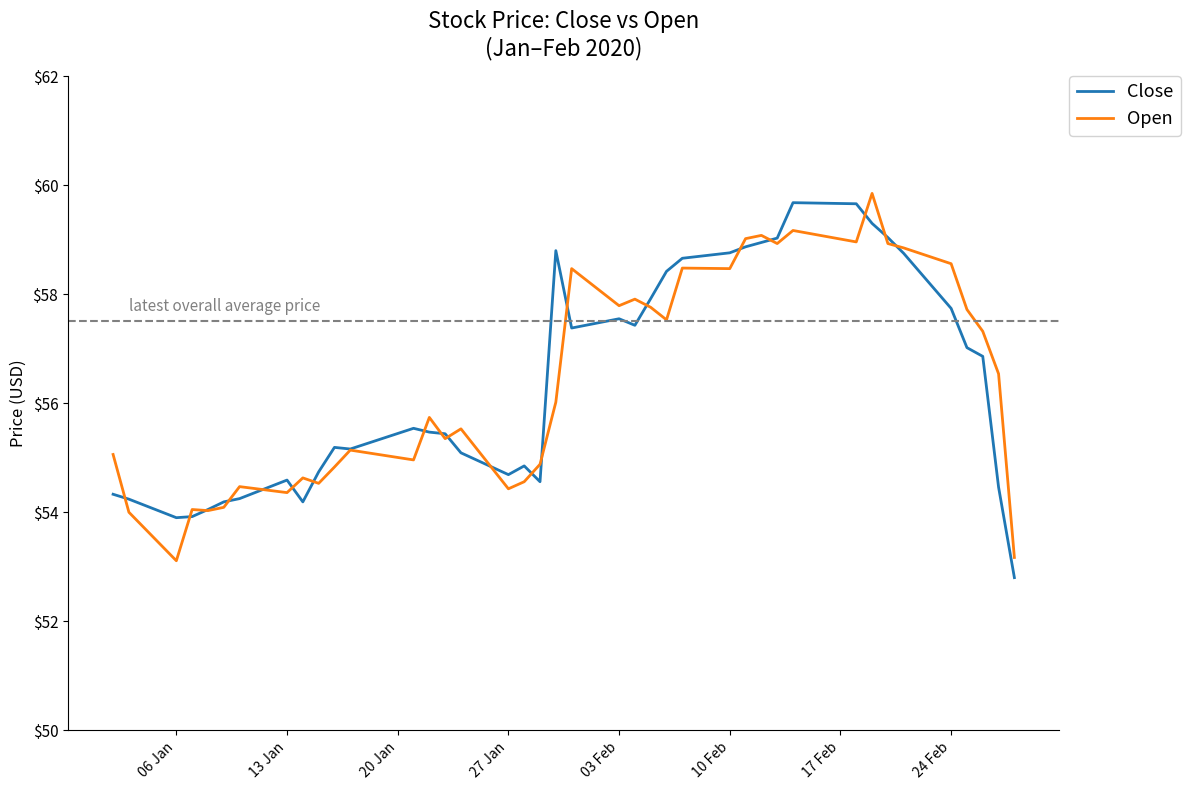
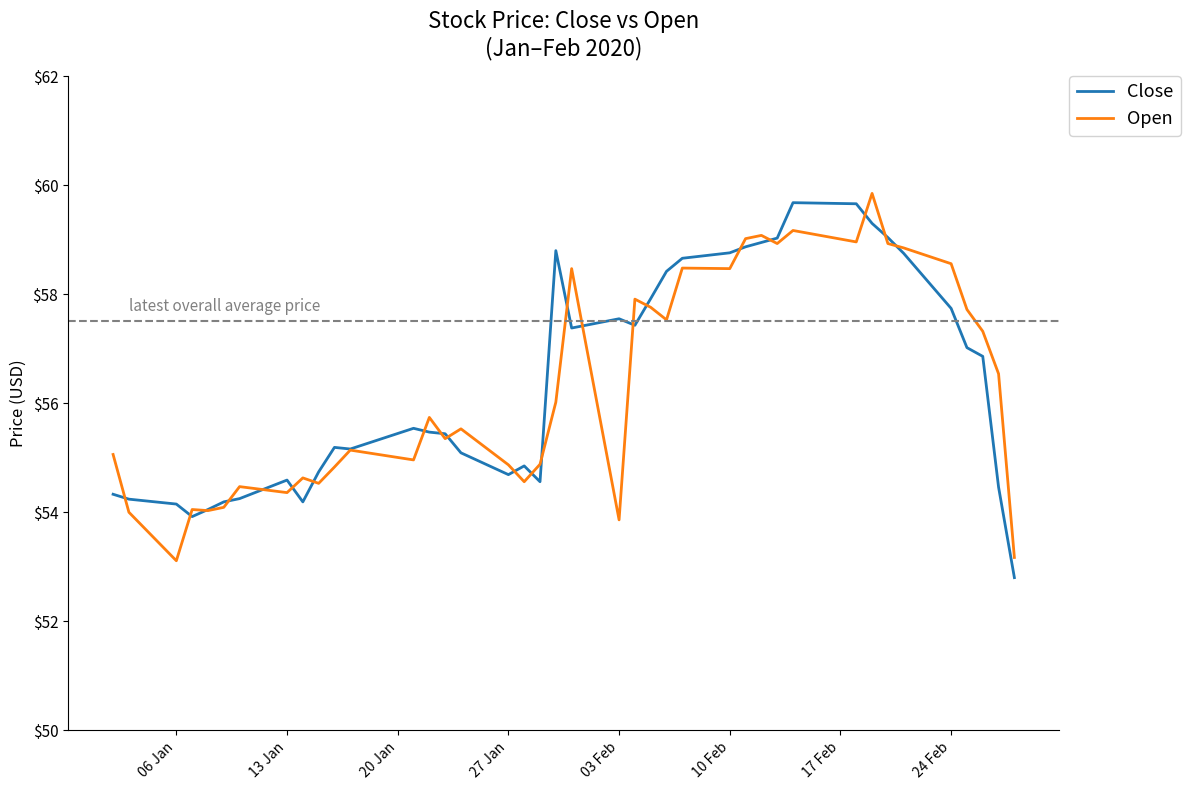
Close, 06 Jan: $53.9 -> $54.2
Open, 27 Jan: $54.4 -> $54.9
Open, 03 Feb: $57.8 -> $53.9
